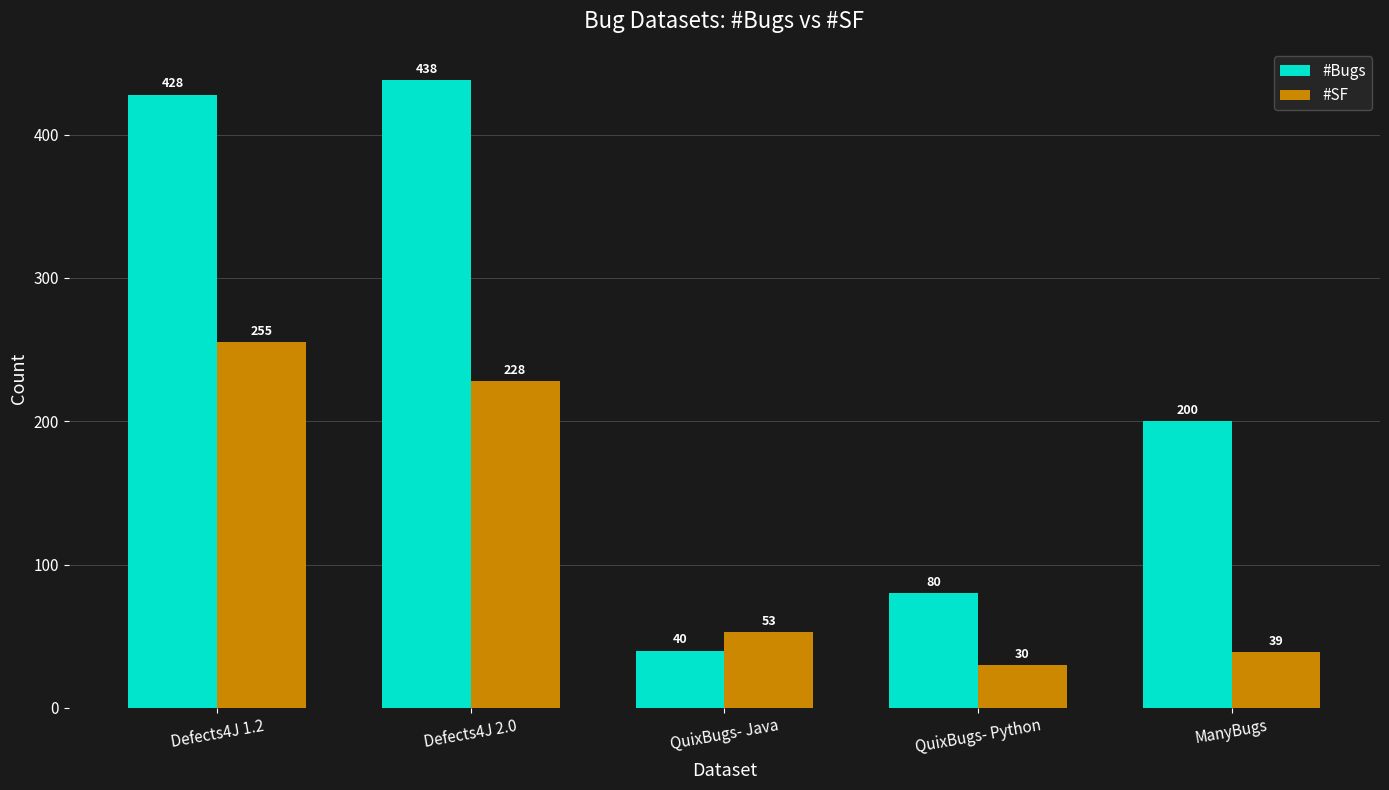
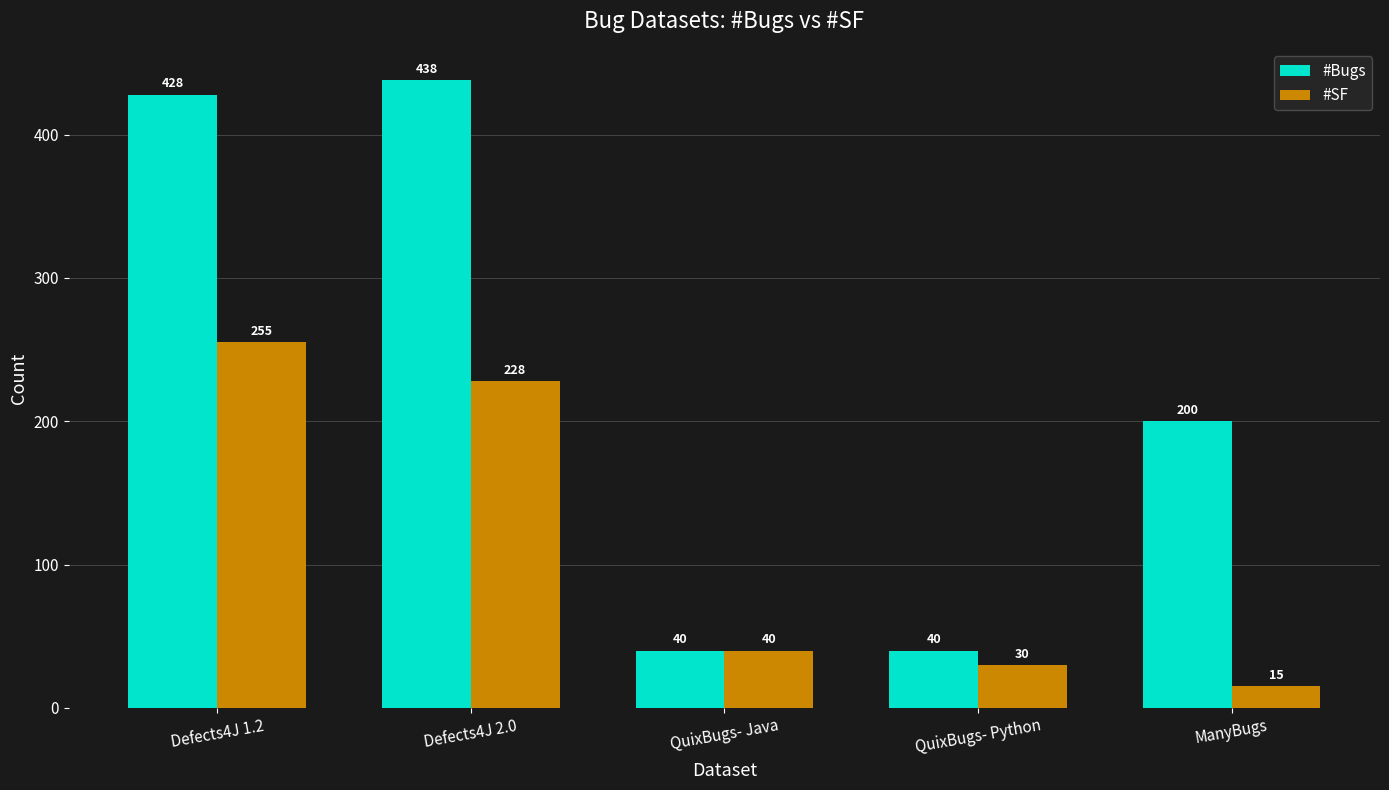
#SF, QuixBugs- Java: 53 -> 40
#Bugs, QuixBugs- Python: 80 -> 40
#SF, ManyBugs: 39 -> 15
